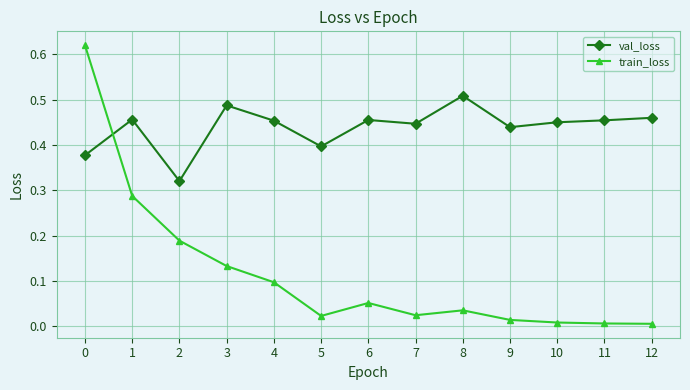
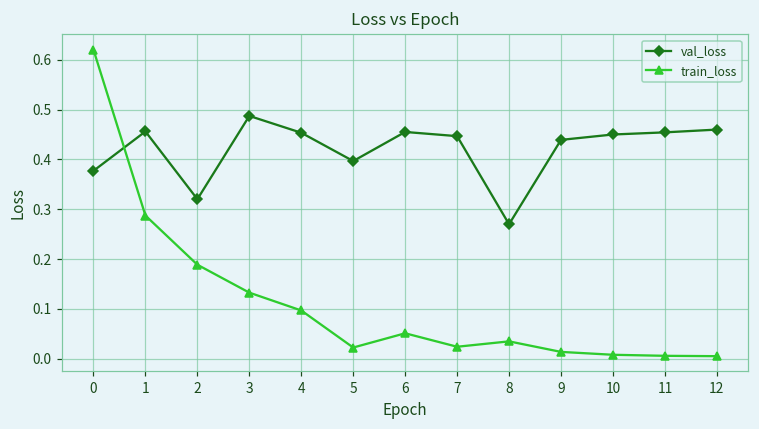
val_loss, 8: 0.51 -> 0.27
